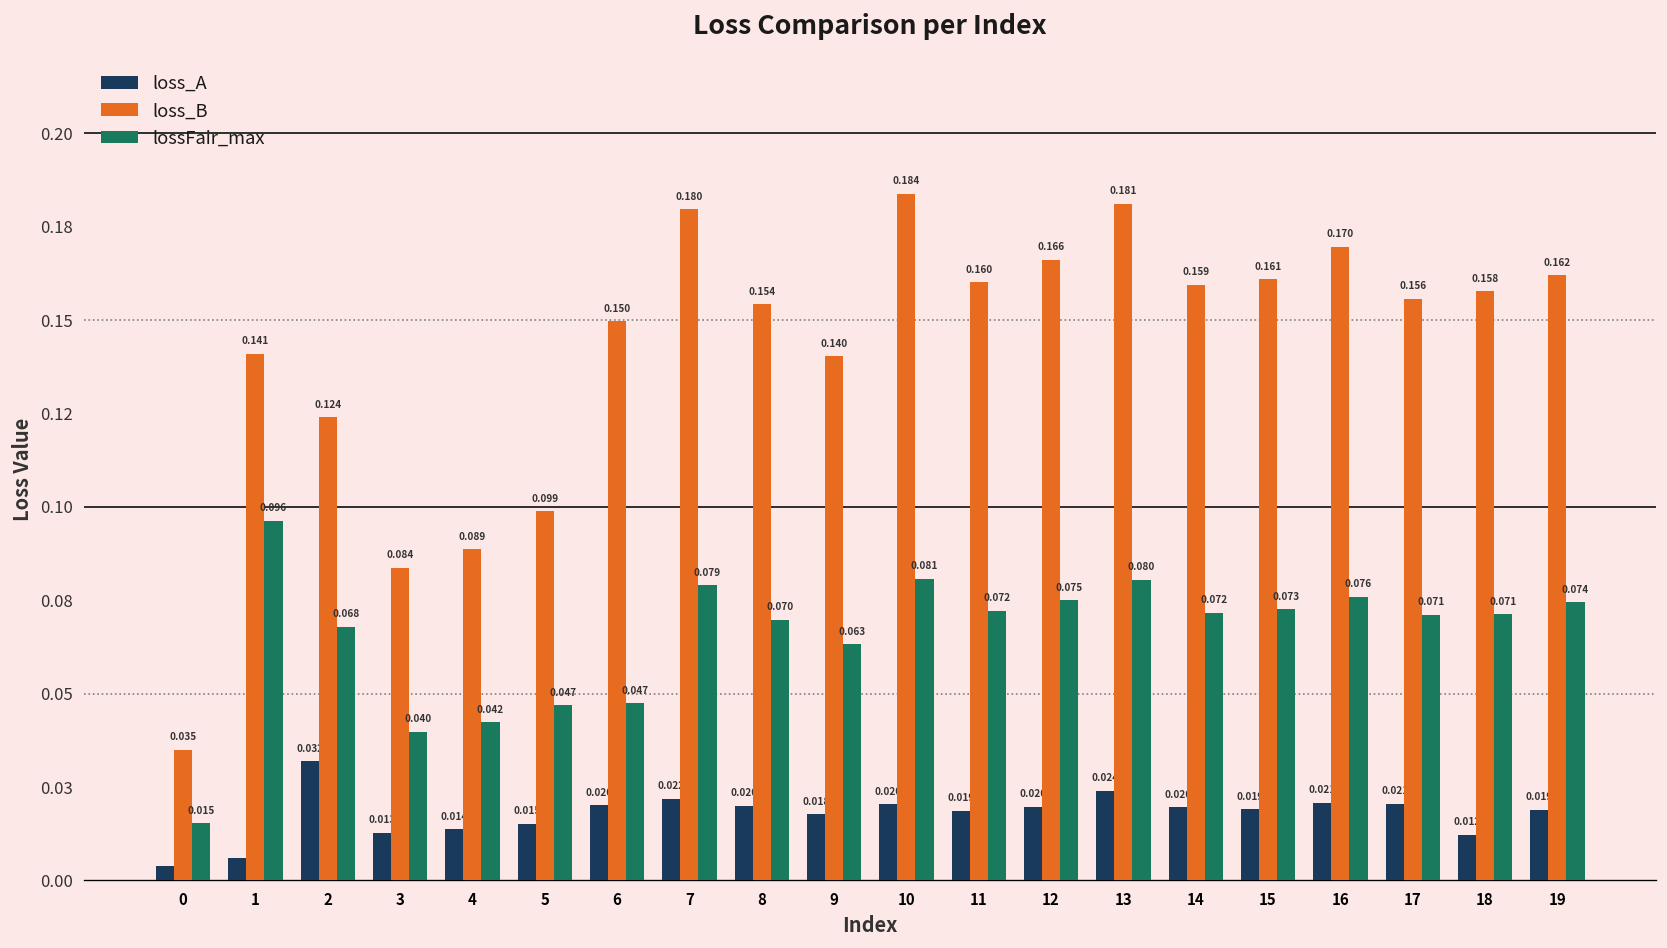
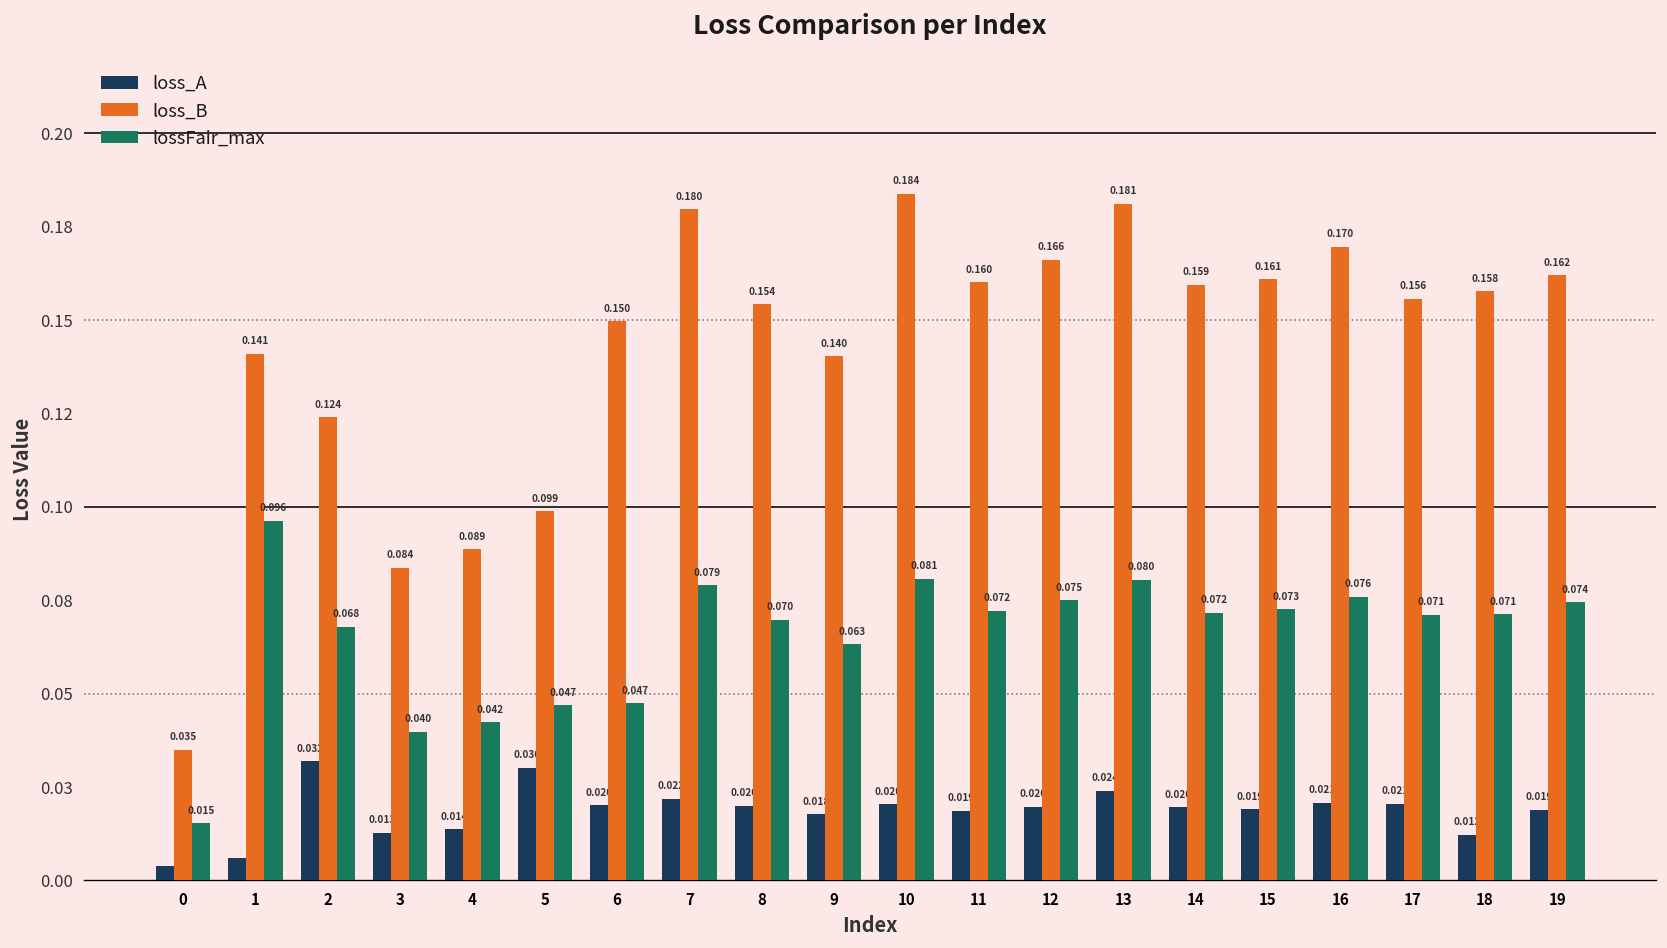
loss_A, 5: 0.015 -> 0.030
